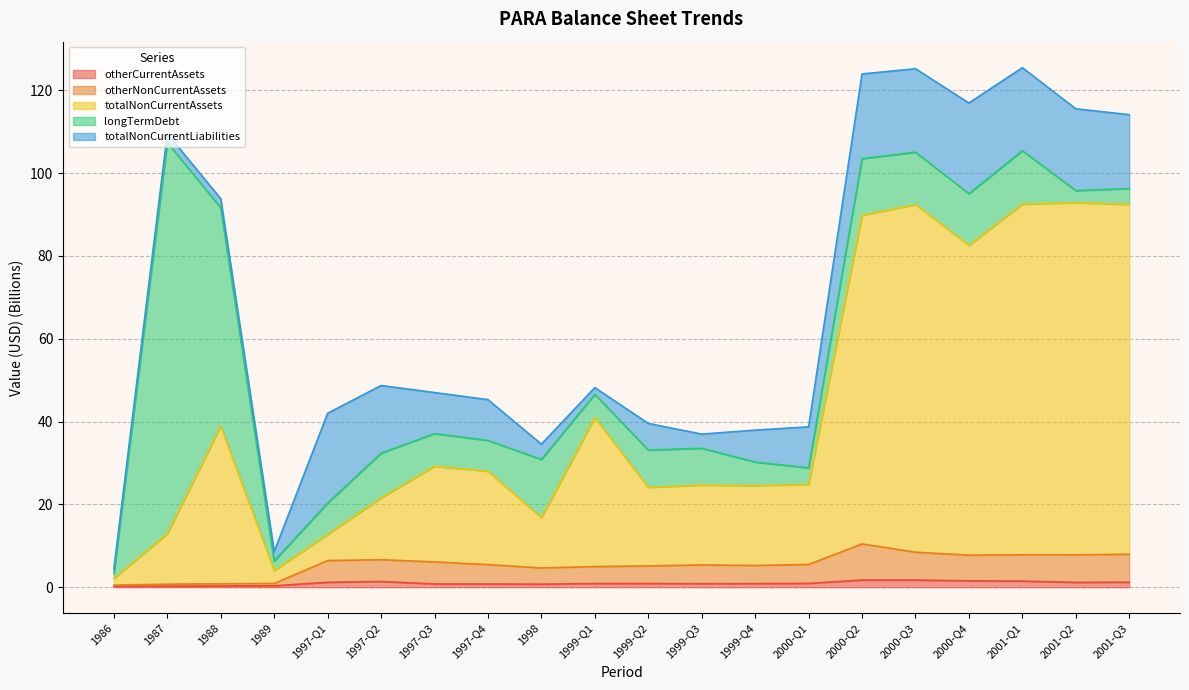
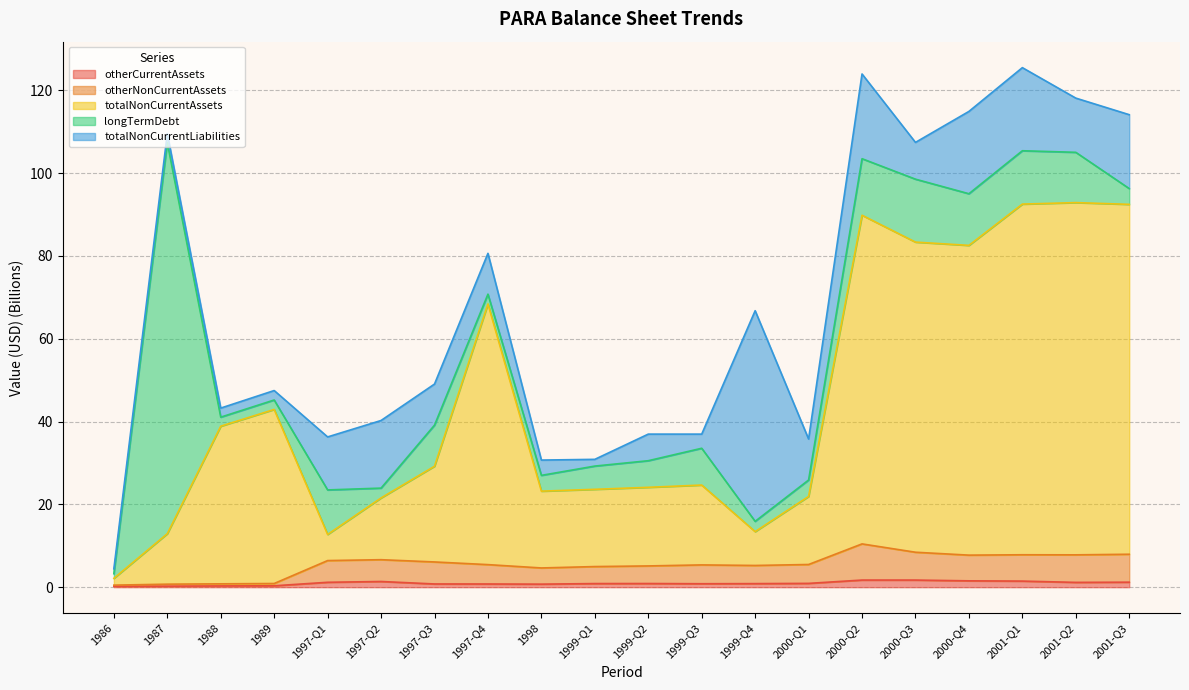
longTermDebt, 1988: 53 -> 2
totalNonCurrentAssets, 1989: 3 -> 42
longTermDebt, 1997-Q1: 8 -> 11
totalNonCurrentLiabilities, 1997-Q1: 22 -> 13
longTermDebt, 1997-Q2: 11 -> 2
longTermDebt, 1997-Q3: 8 -> 10
totalNonCurrentAssets, 1997-Q4: 23 -> 63
longTermDebt, 1997-Q4: 7 -> 2
totalNonCurrentAssets, 1998: 12 -> 19
longTermDebt, 1998: 14 -> 4
totalNonCurrentAssets, 1999-Q1: 36 -> 19
longTermDebt, 1999-Q2: 9 -> 6
totalNonCurrentAssets, 1999-Q4: 19 -> 8
longTermDebt, 1999-Q4: 6 -> 2
totalNonCurrentLiabilities, 1999-Q4: 8 -> 51
totalNonCurrentAssets, 2000-Q1: 19 -> 16
totalNonCurrentAssets, 2000-Q3: 84 -> 75
longTermDebt, 2000-Q3: 13 -> 15
totalNonCurrentLiabilities, 2000-Q3: 20 -> 9
totalNonCurrentLiabilities, 2000-Q4: 22 -> 20
longTermDebt, 2001-Q2: 3 -> 12
totalNonCurrentLiabilities, 2001-Q2: 20 -> 13
